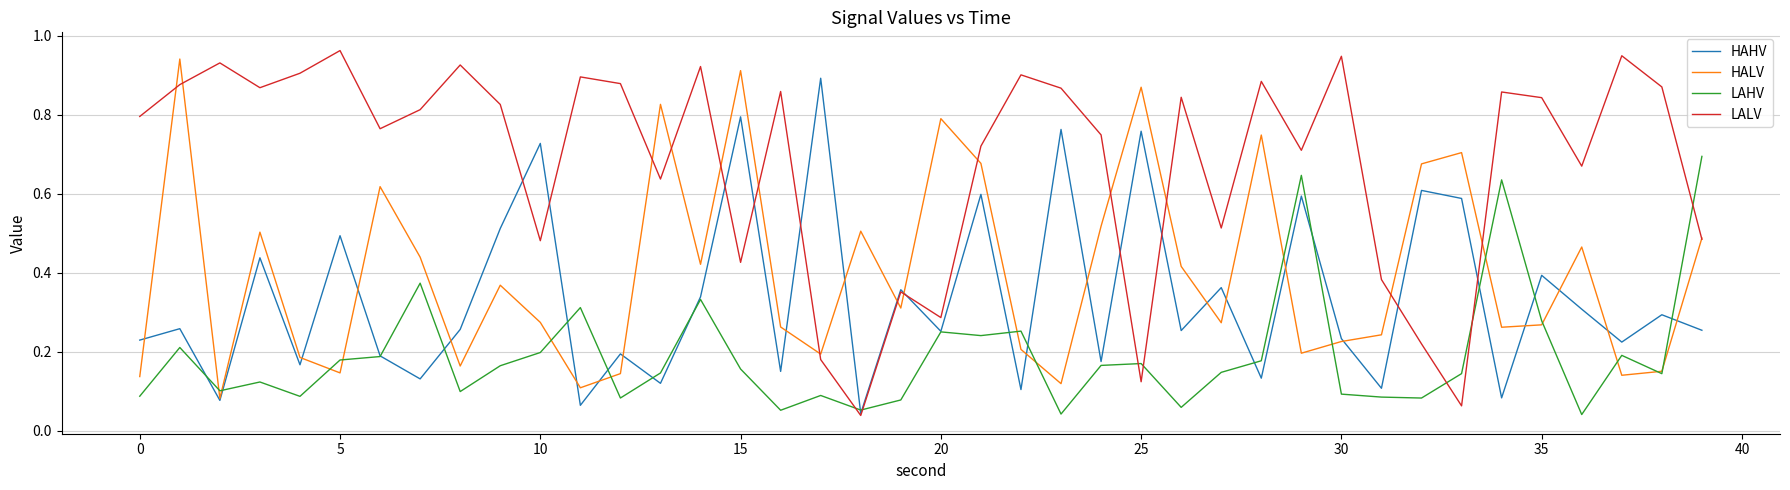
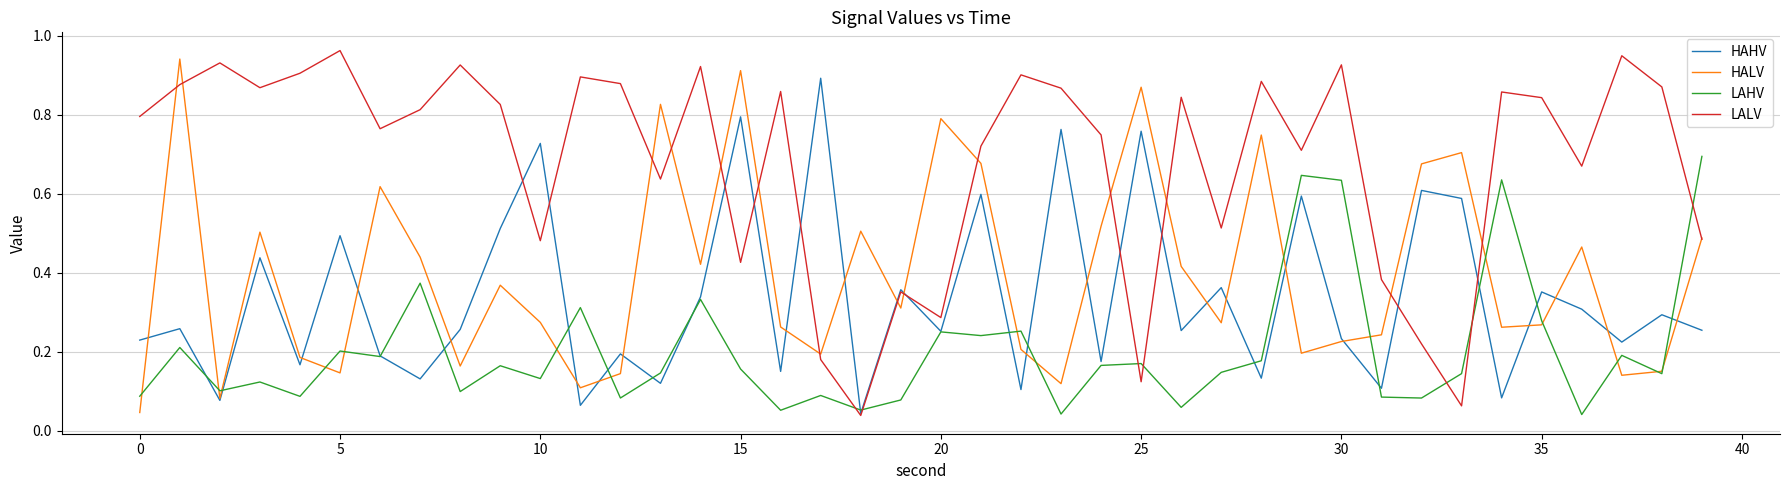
HALV, 0: 0.14 -> 0.05
LAHV, 5: 0.18 -> 0.20
LAHV, 10: 0.20 -> 0.13
LAHV, 30: 0.09 -> 0.63
LALV, 30: 0.95 -> 0.93
HAHV, 35: 0.39 -> 0.35
